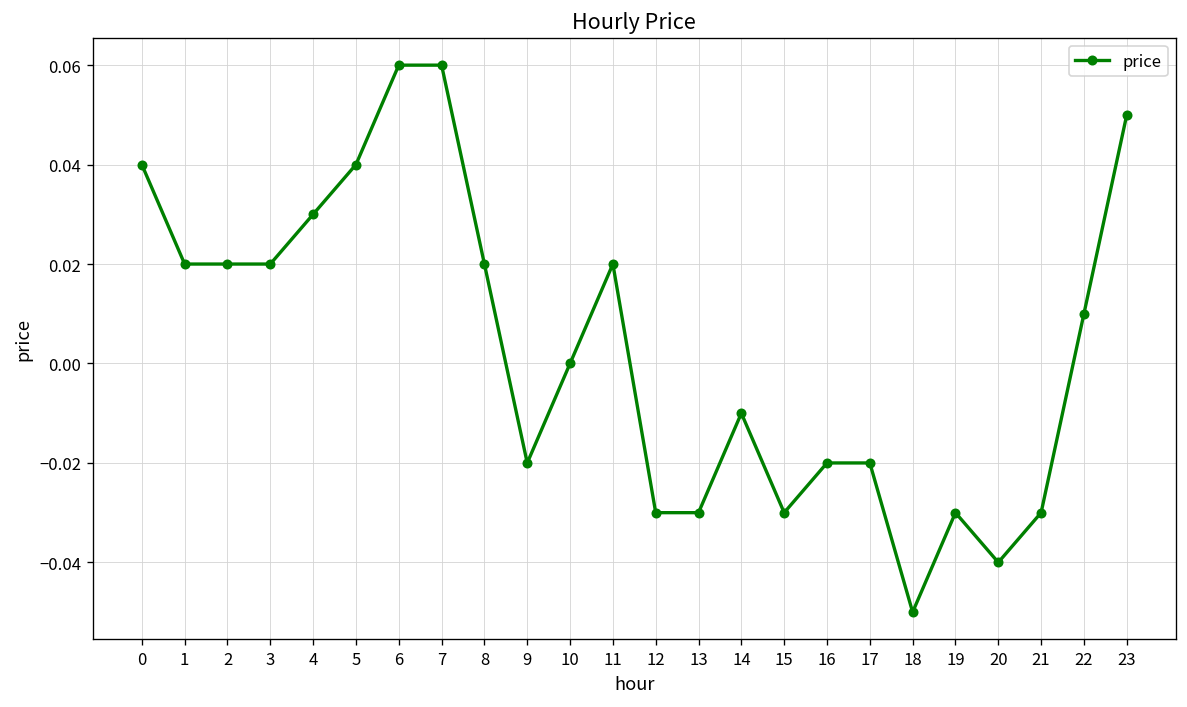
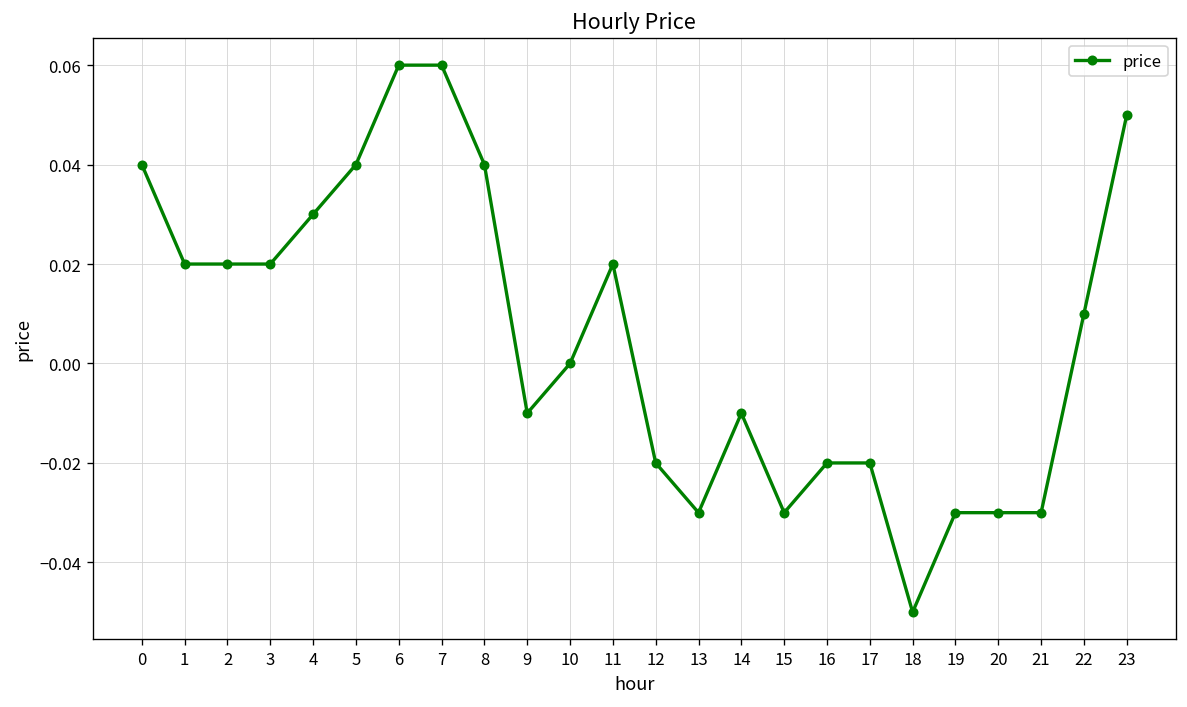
8: 0.02 -> 0.04
9: -0.02 -> -0.01
12: -0.03 -> -0.02
20: -0.04 -> -0.03
